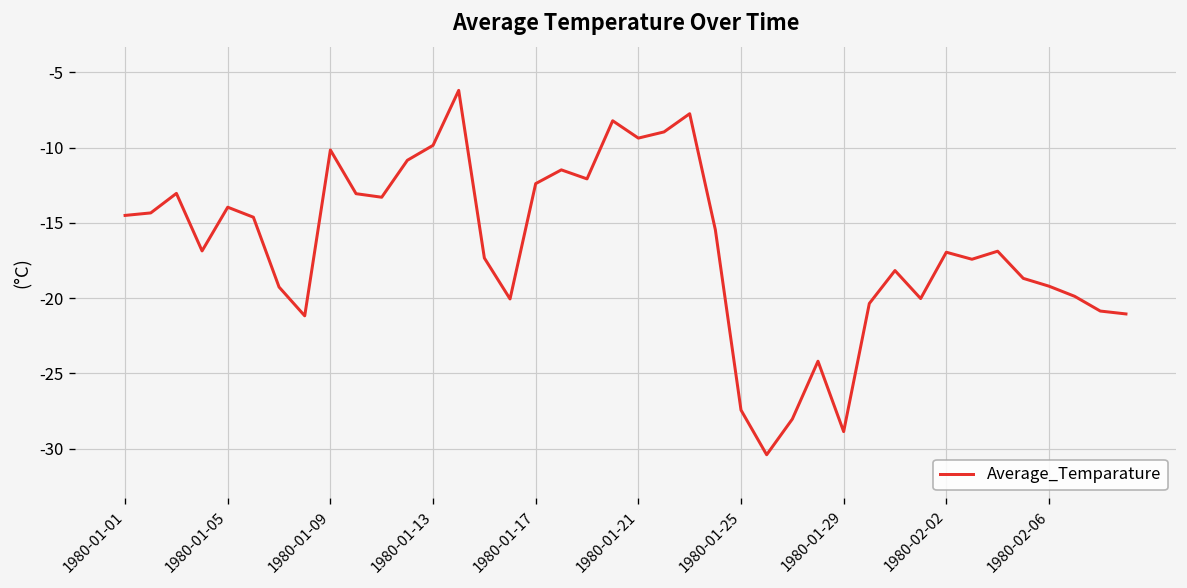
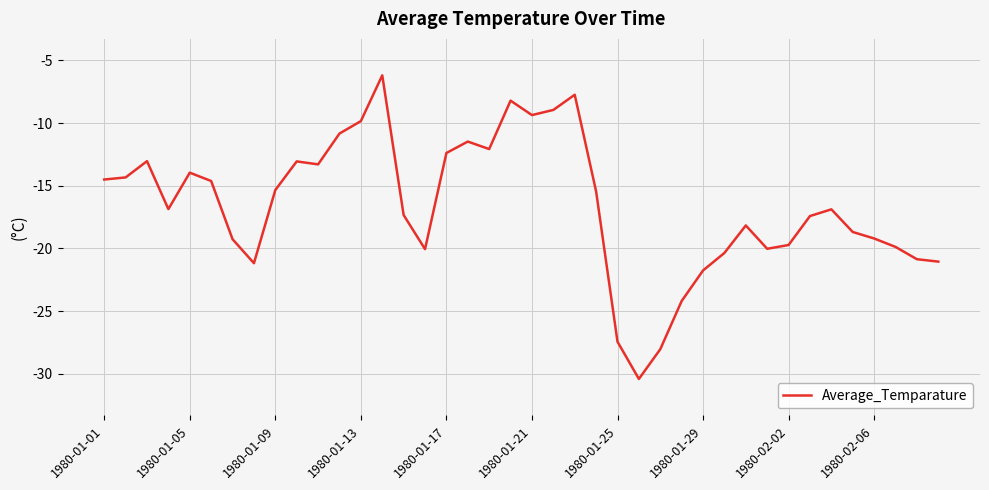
1980-01-09: -10.2 -> -15.3
1980-01-29: -28.9 -> -21.8
1980-02-02: -16.9 -> -19.7
